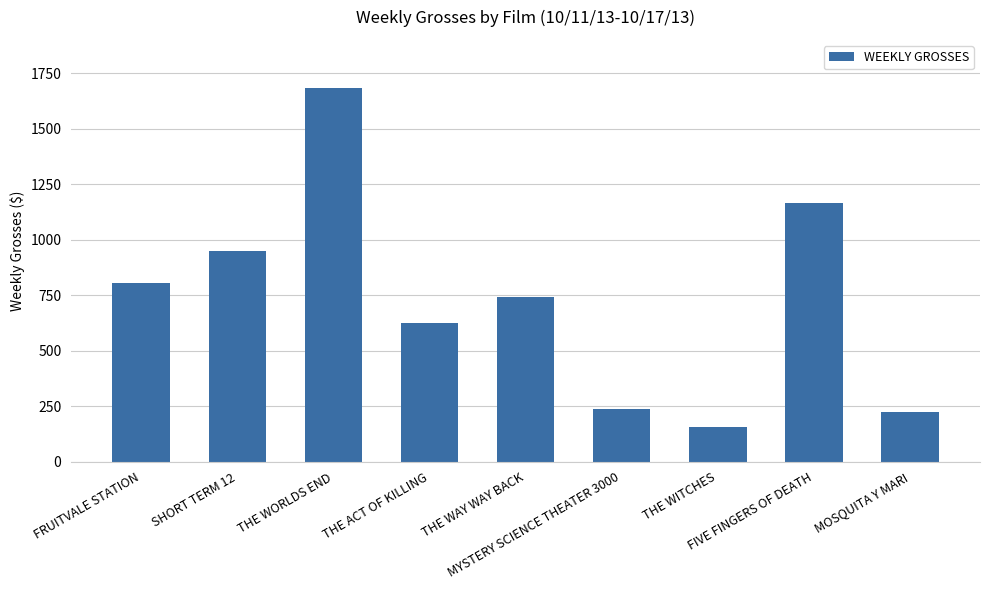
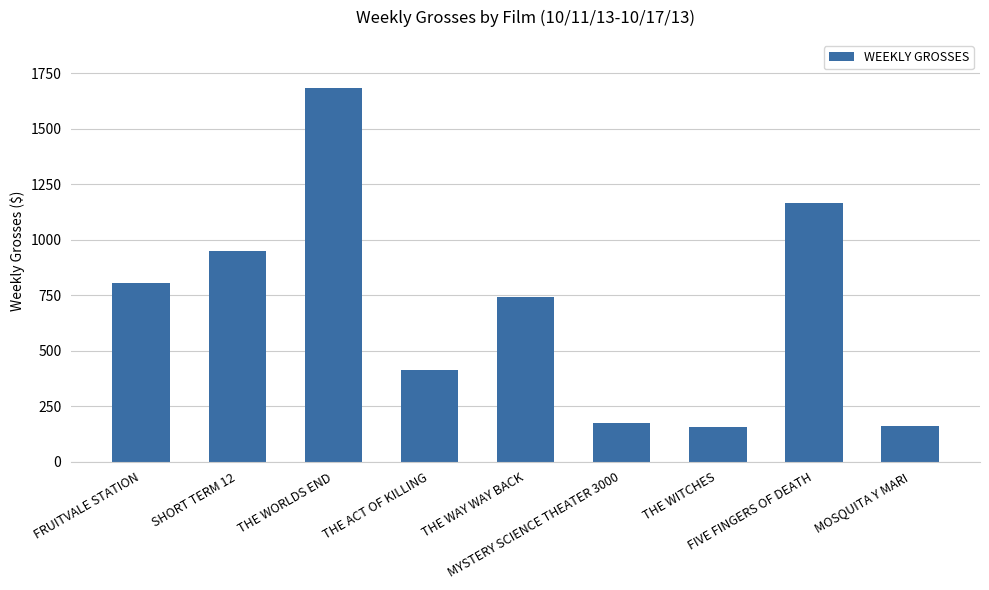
THE ACT OF KILLING: 620 -> 410
MYSTERY SCIENCE THEATER 3000: 240 -> 170
MOSQUITA Y MARI: 220 -> 160
